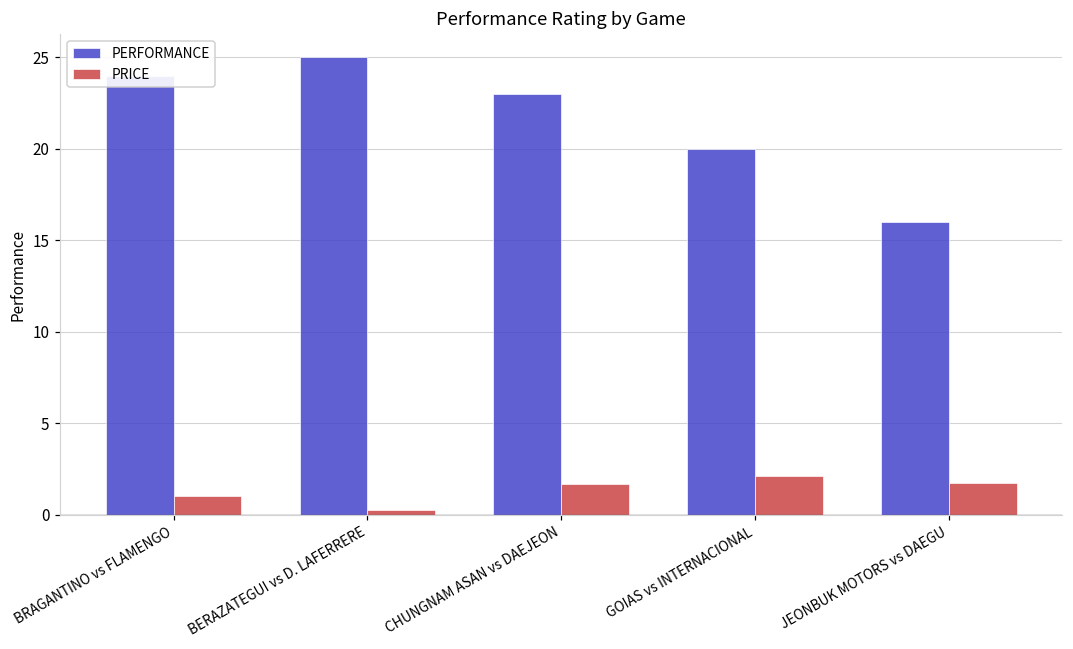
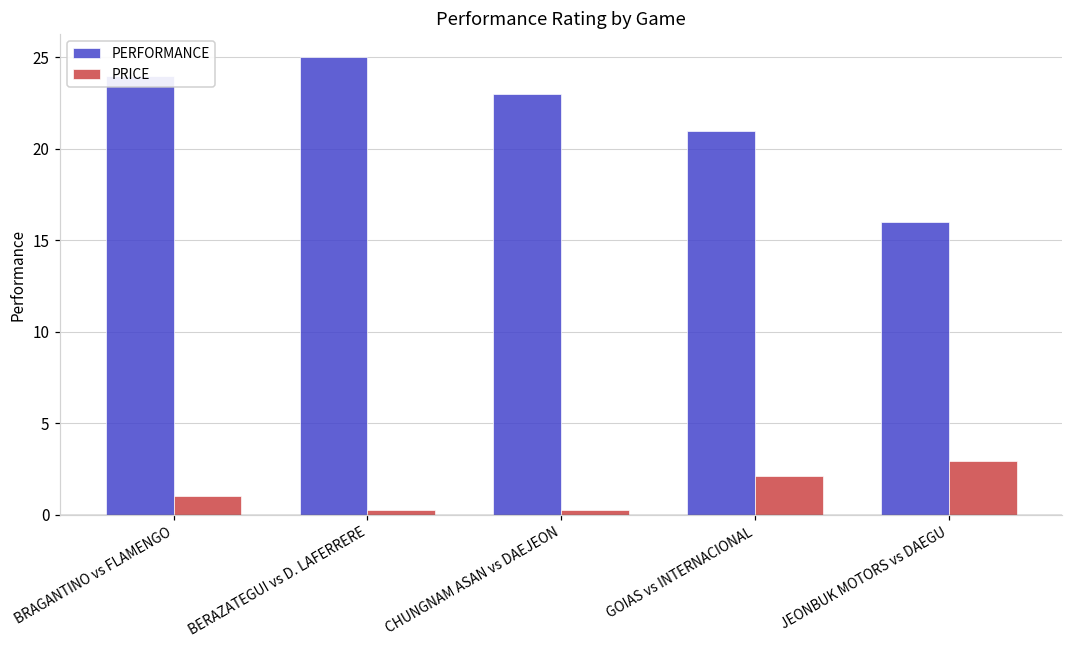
PRICE, CHUNGNAM ASAN vs DAEJEON: 1.7 -> 0.3
PERFORMANCE, GOIAS vs INTERNACIONAL: 20 -> 21
PRICE, JEONBUK MOTORS vs DAEGU: 1.8 -> 2.9
